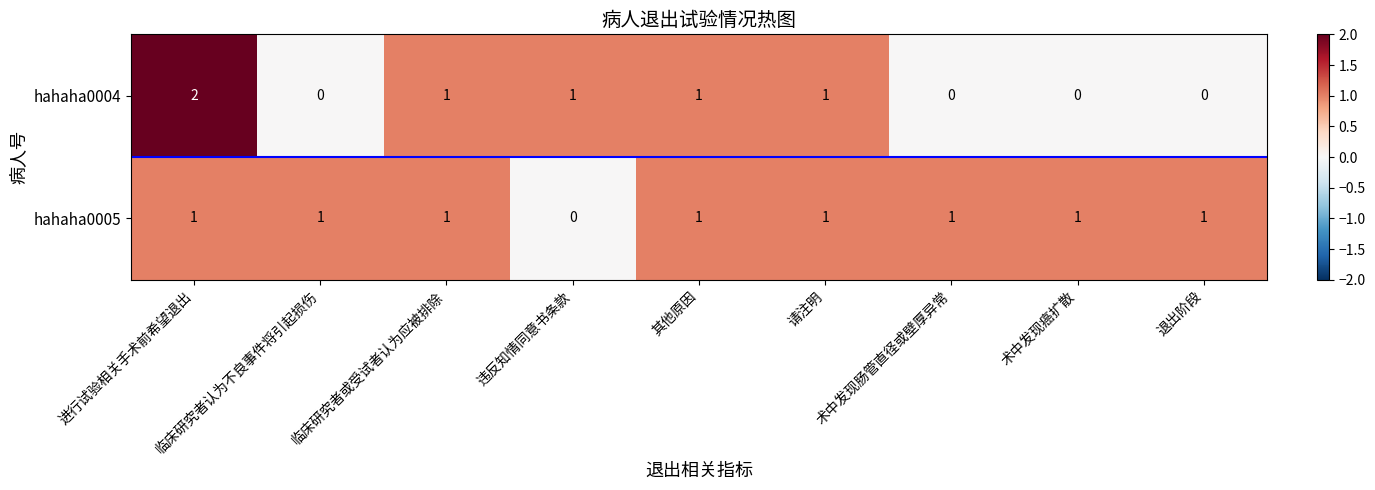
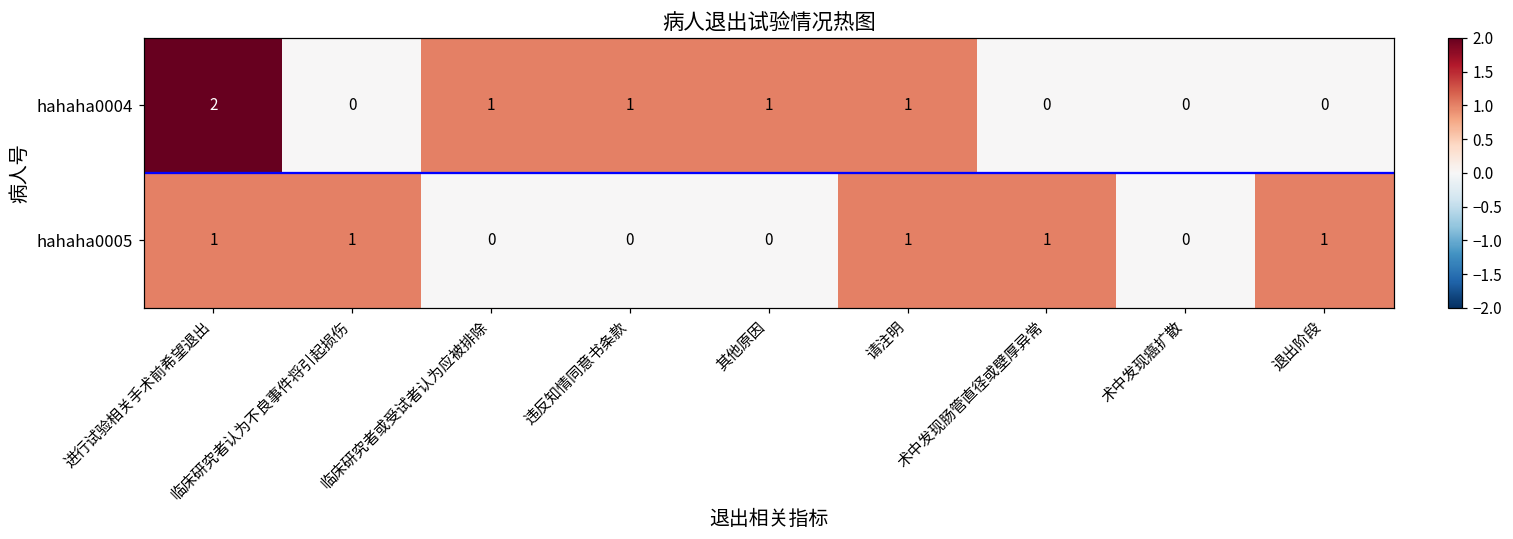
hahaha0005, 临床研究者或受试者认为应被排除: 1 -> 0
hahaha0005, 其他原因: 1 -> 0
hahaha0005, 术中发现癌扩散: 1 -> 0
